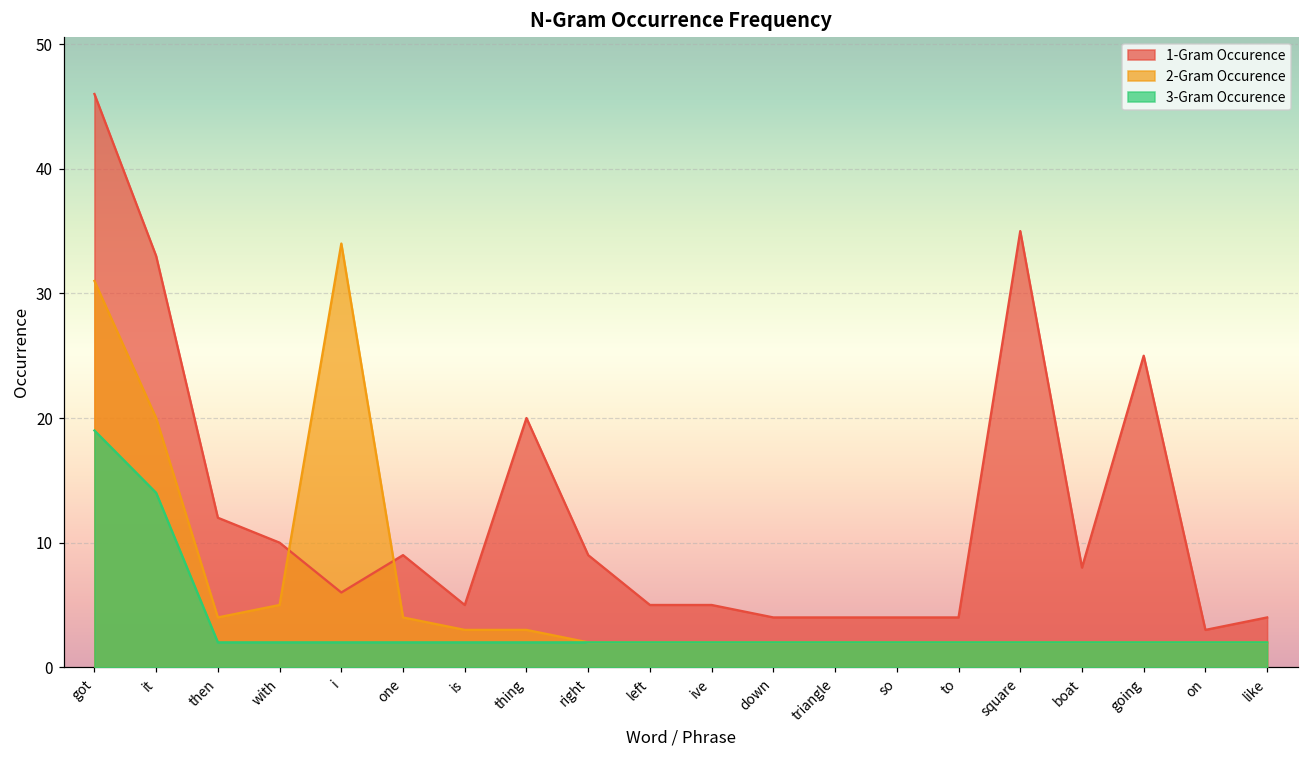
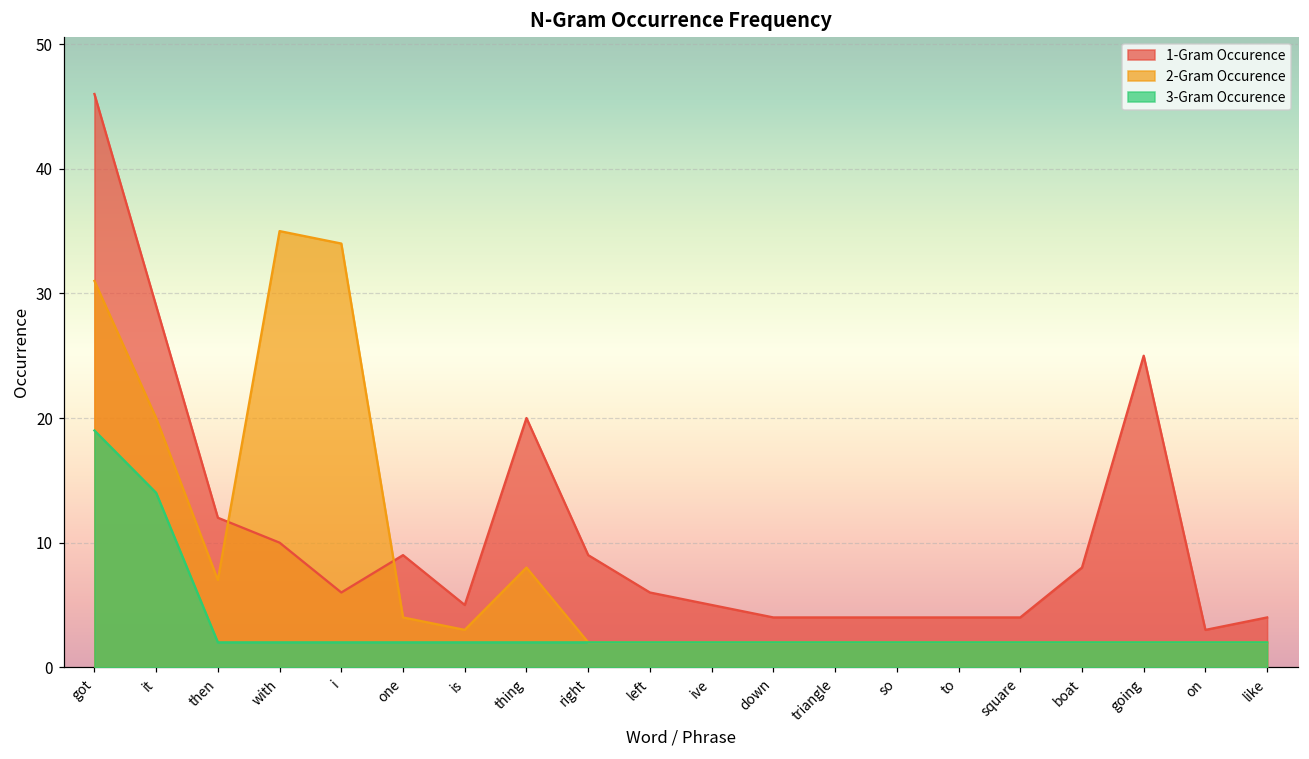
1-Gram Occurence, it: 33 -> 29
2-Gram Occurence, then: 4 -> 7
2-Gram Occurence, with: 5 -> 35
2-Gram Occurence, thing: 3 -> 8
1-Gram Occurence, left: 5 -> 6
1-Gram Occurence, square: 35 -> 4
